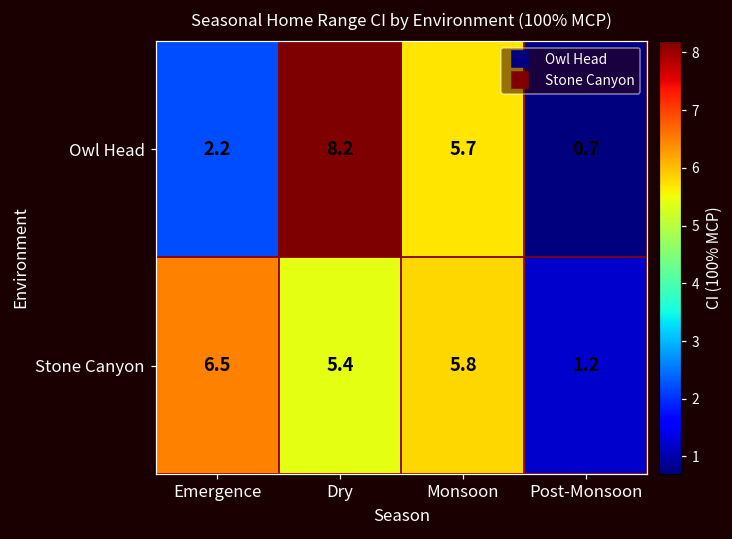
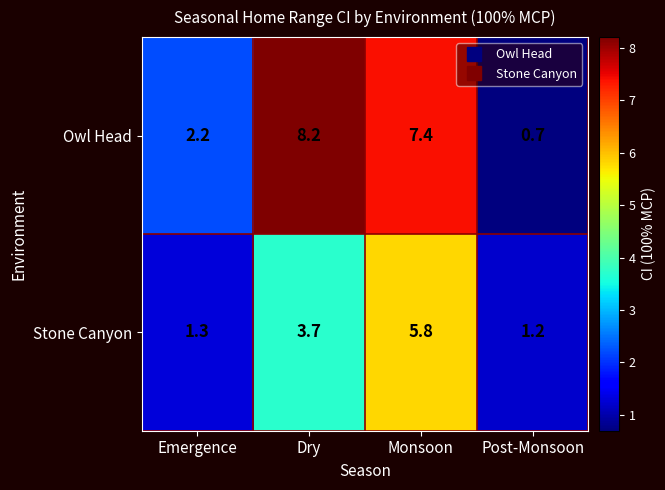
Owl Head, Monsoon: 5.7 -> 7.4
Stone Canyon, Emergence: 6.5 -> 1.3
Stone Canyon, Dry: 5.4 -> 3.7
